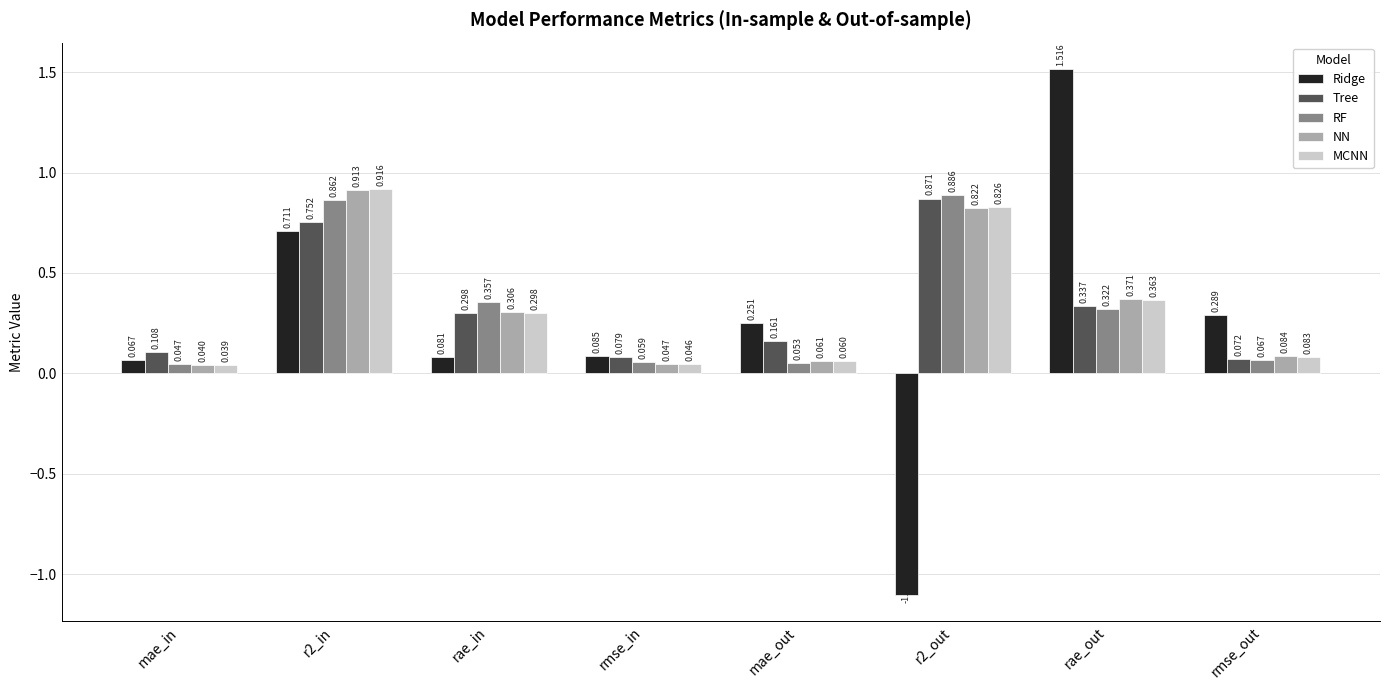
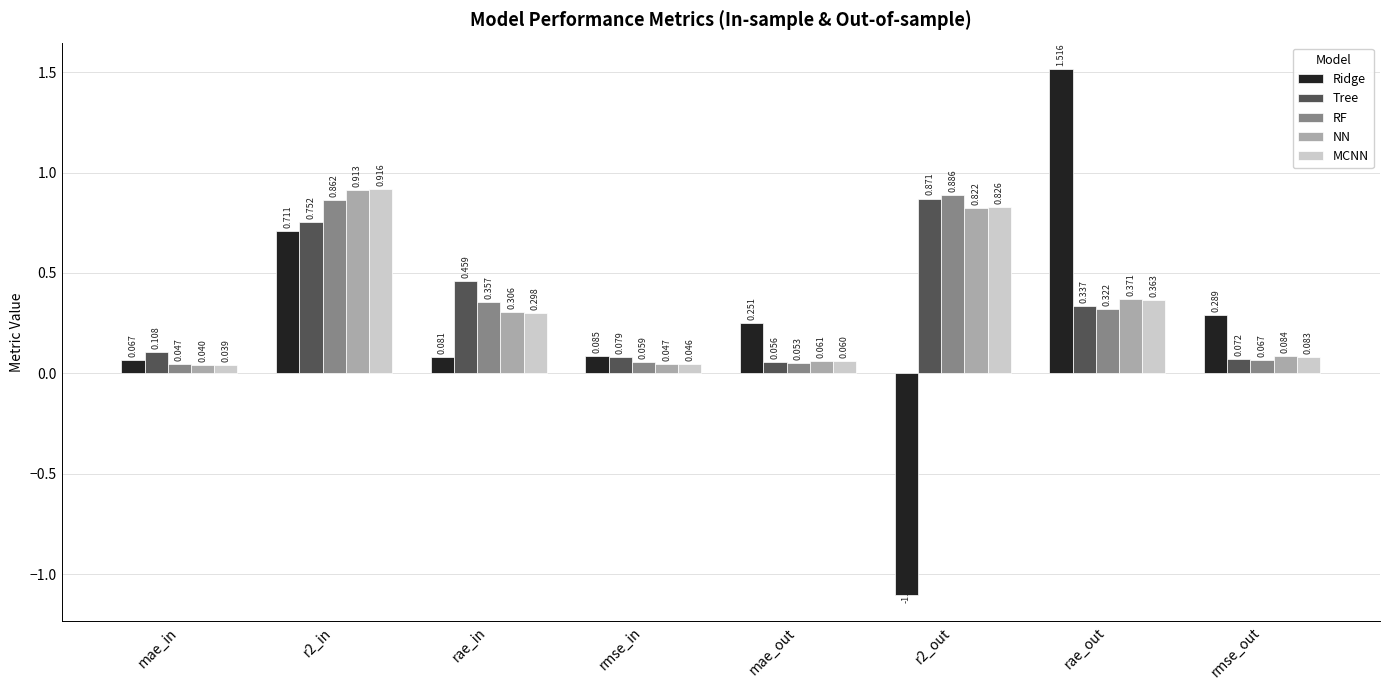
Tree, rae_in: 0.298 -> 0.459
Tree, mae_out: 0.161 -> 0.056
